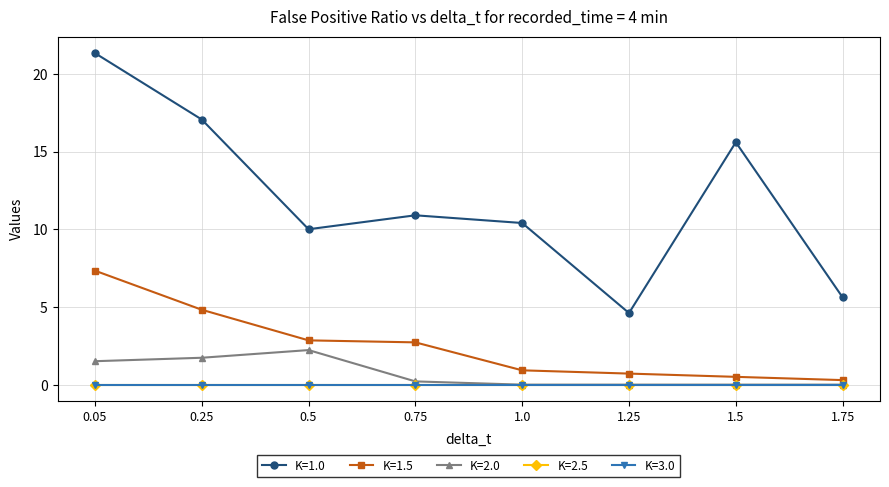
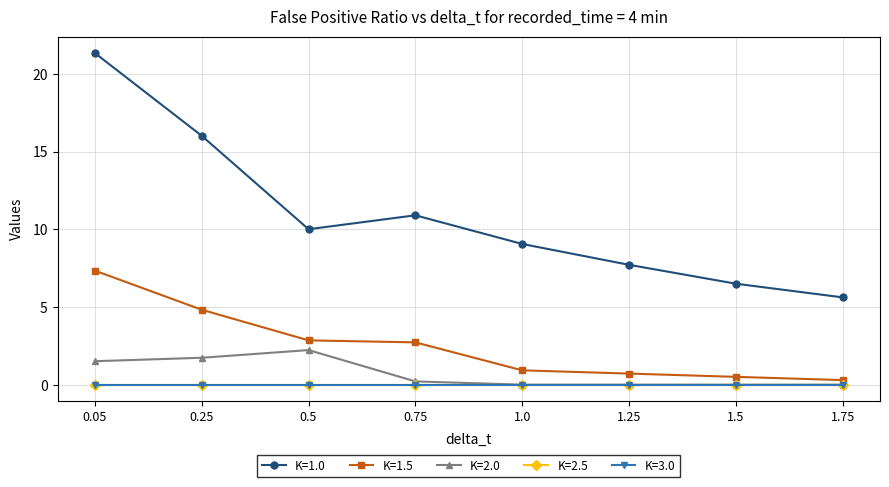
K=1.0, 0.25: 17.1 -> 16.0
K=1.0, 1.0: 10.4 -> 9.1
K=1.0, 1.25: 4.6 -> 7.7
K=1.0, 1.5: 15.6 -> 6.5
